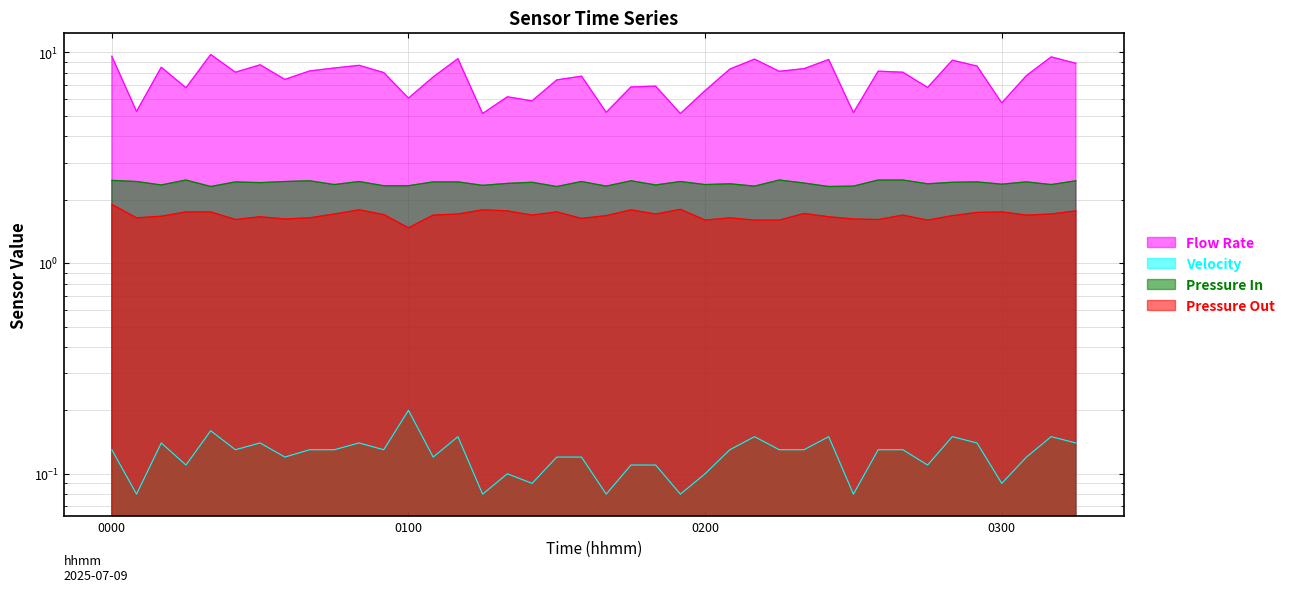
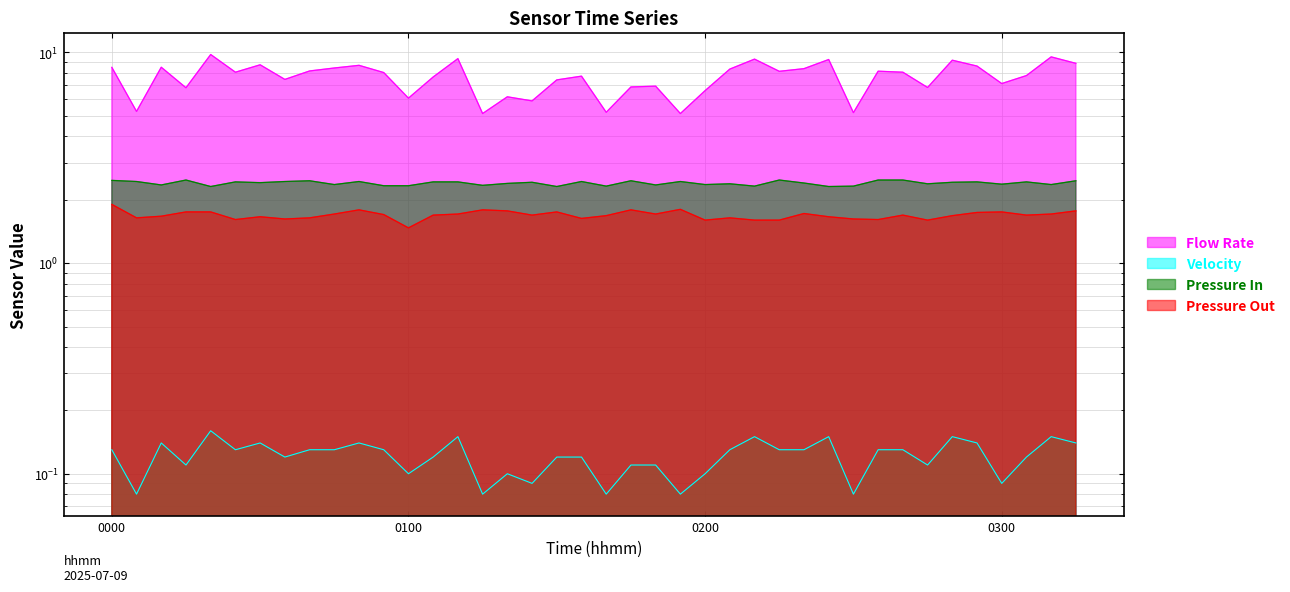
Flow Rate, 0000: 10 -> 8.5
Velocity, 0100: 0.2 -> 0.1
Flow Rate, 0300: 5.8 -> 7.1
